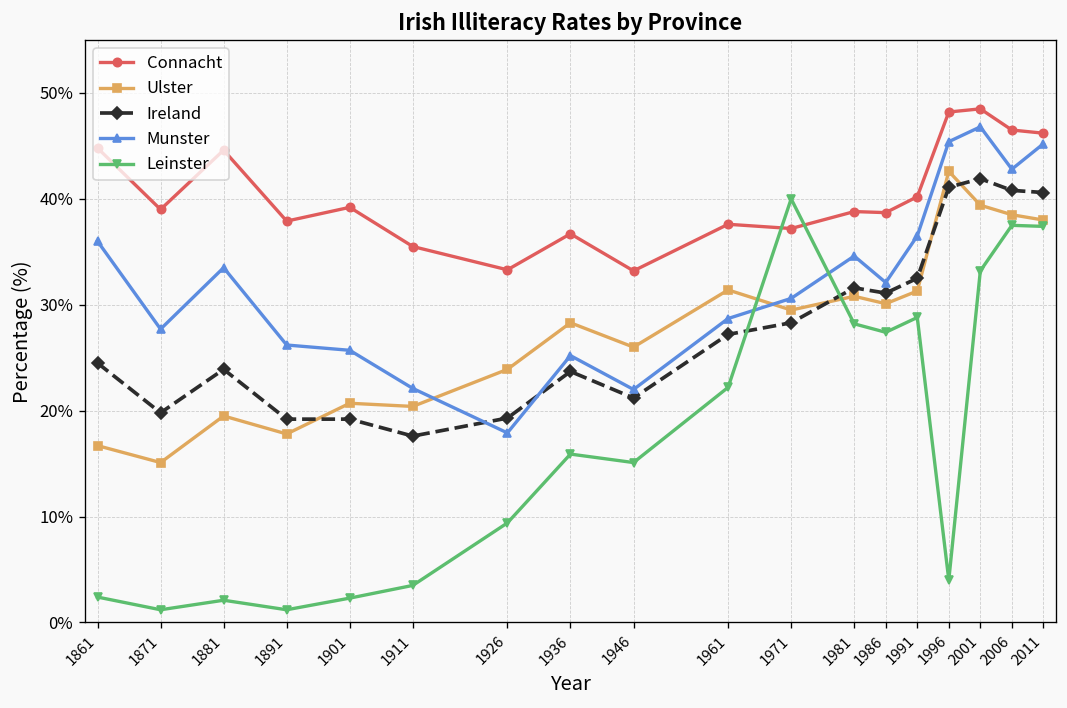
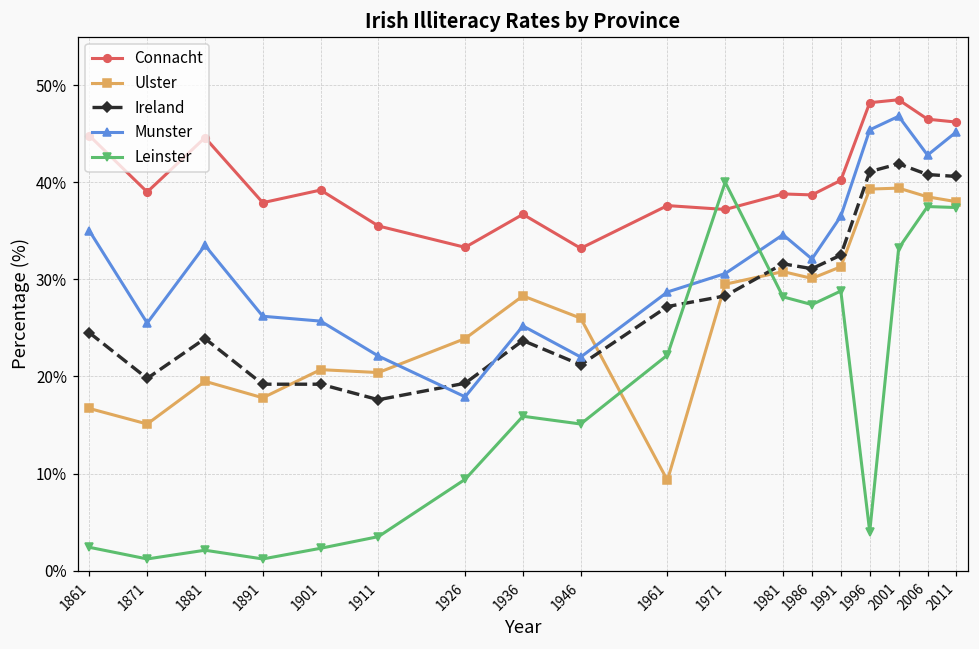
Munster, 1861: 36% -> 35%
Munster, 1871: 28% -> 26%
Ulster, 1961: 31% -> 9%
Ulster, 1996: 43% -> 39%
